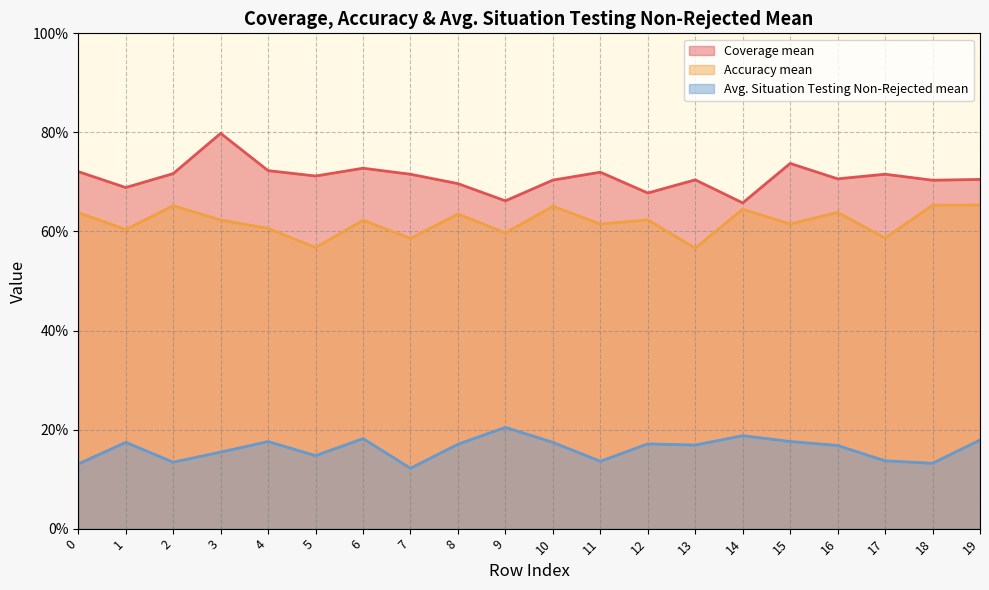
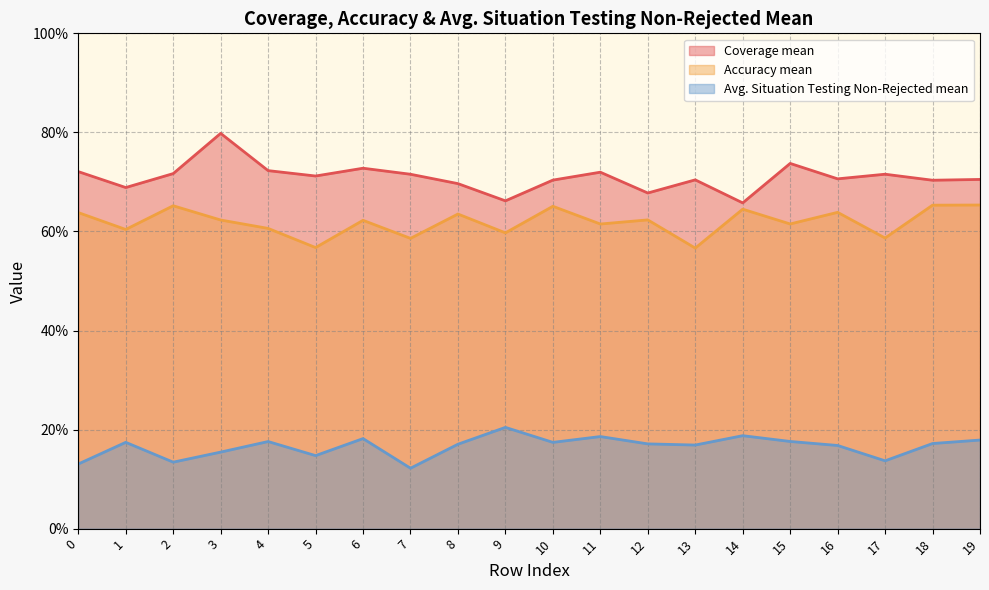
Avg. Situation Testing Non-Rejected mean, 11: 14% -> 19%
Avg. Situation Testing Non-Rejected mean, 18: 13% -> 17%
